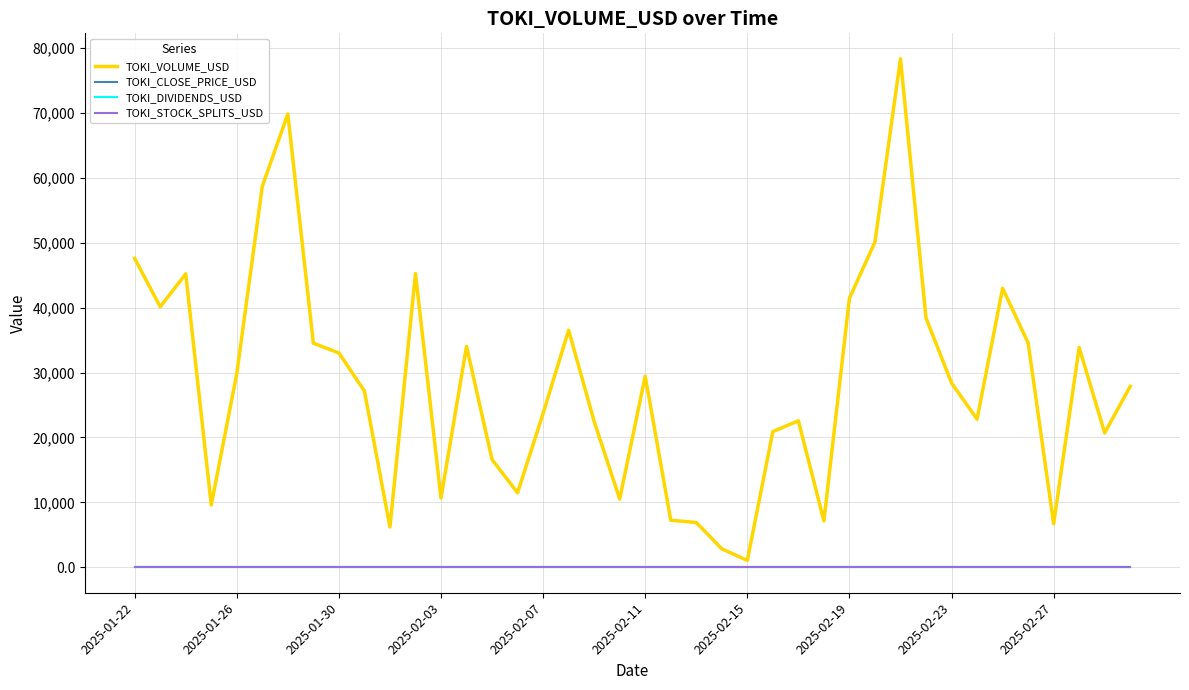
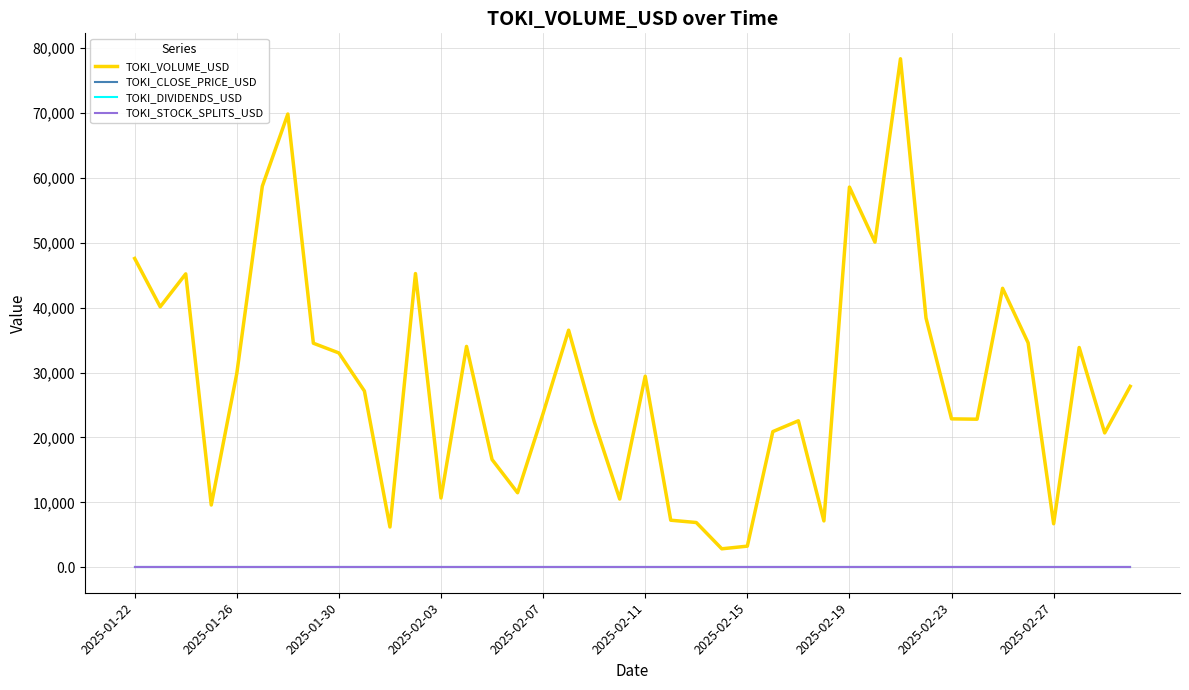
TOKI_VOLUME_USD, 2025-02-15: 1,000 -> 3,000
TOKI_VOLUME_USD, 2025-02-19: 41,000 -> 59,000
TOKI_VOLUME_USD, 2025-02-23: 28,000 -> 23,000
